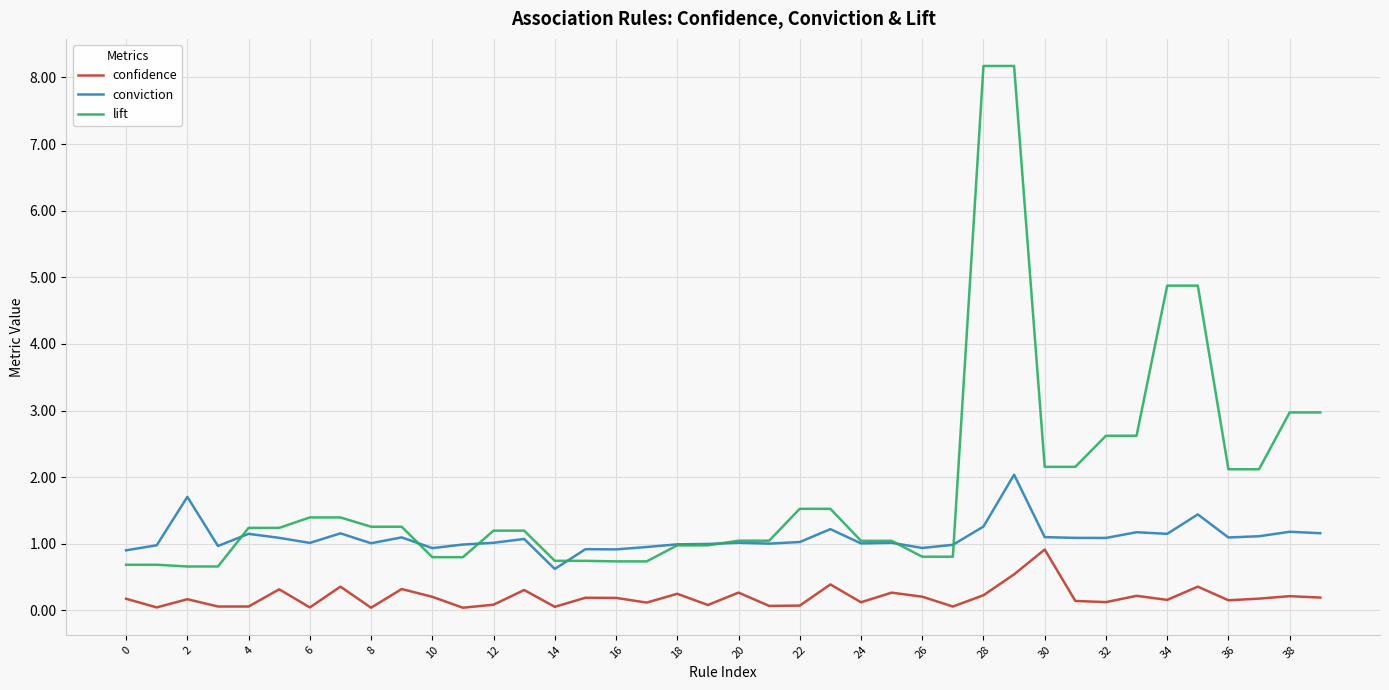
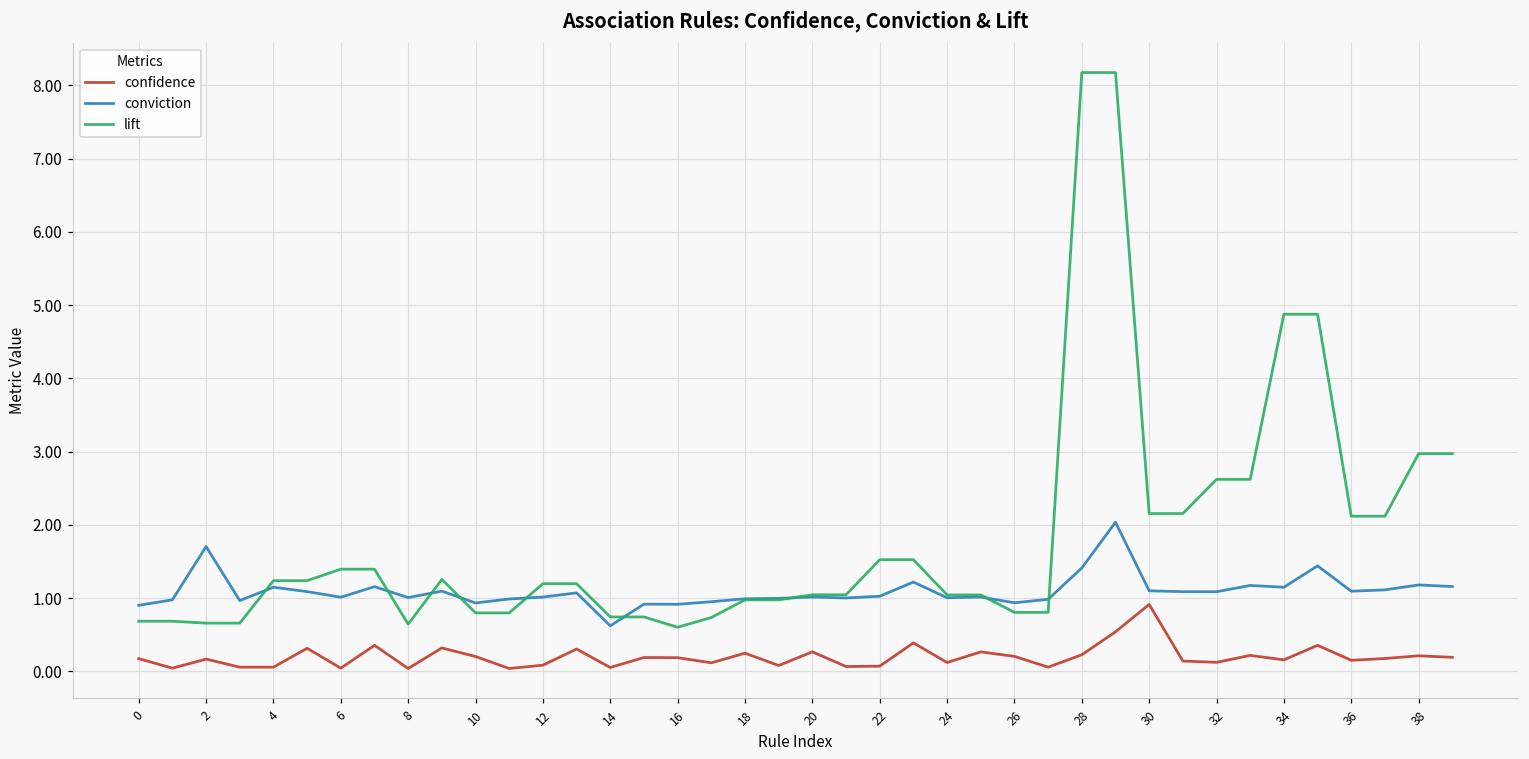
lift, 8: 1.3 -> 0.6
lift, 16: 0.7 -> 0.6
conviction, 28: 1.3 -> 1.4
